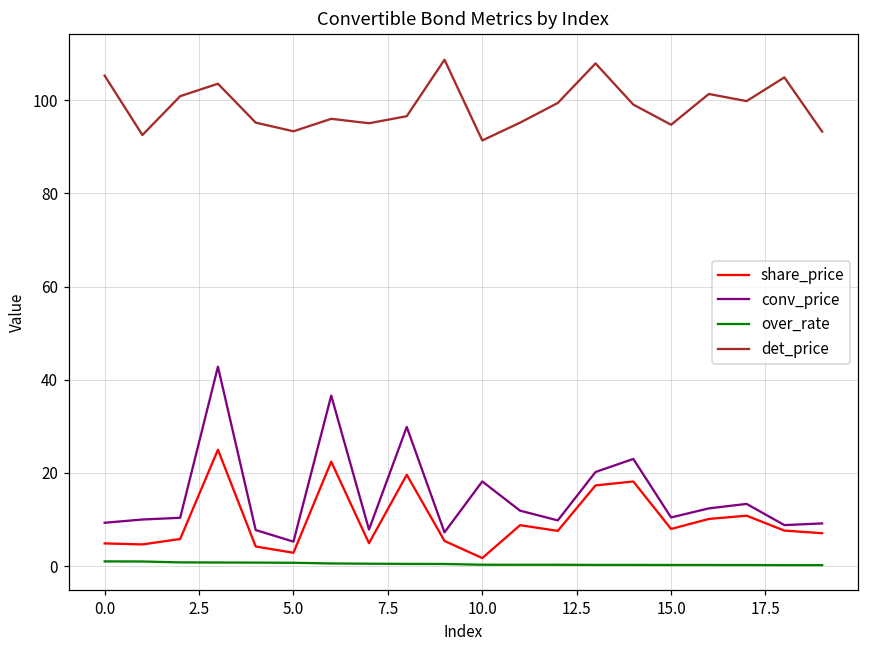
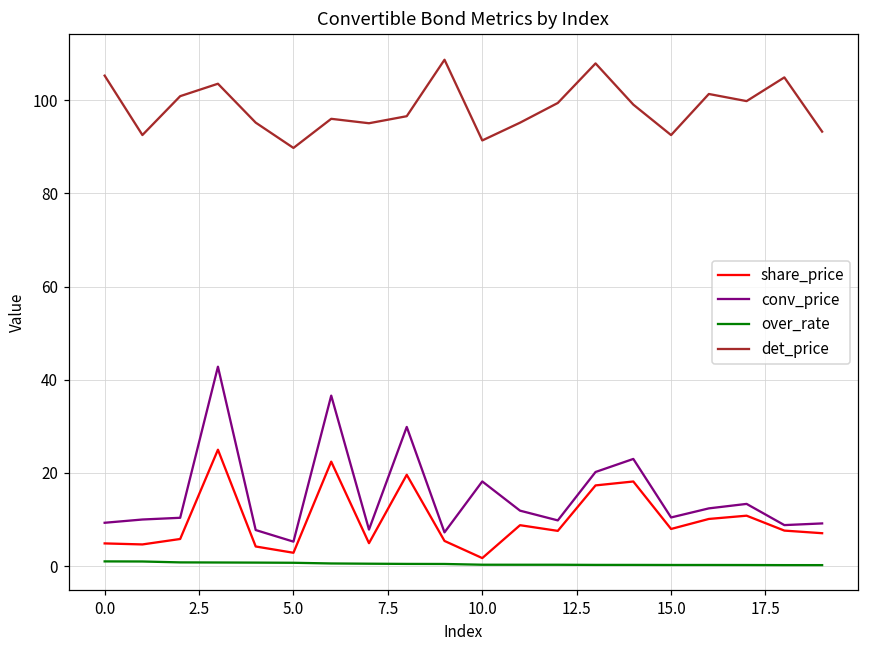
det_price, 5.0: 93 -> 90
det_price, 15.0: 95 -> 93
